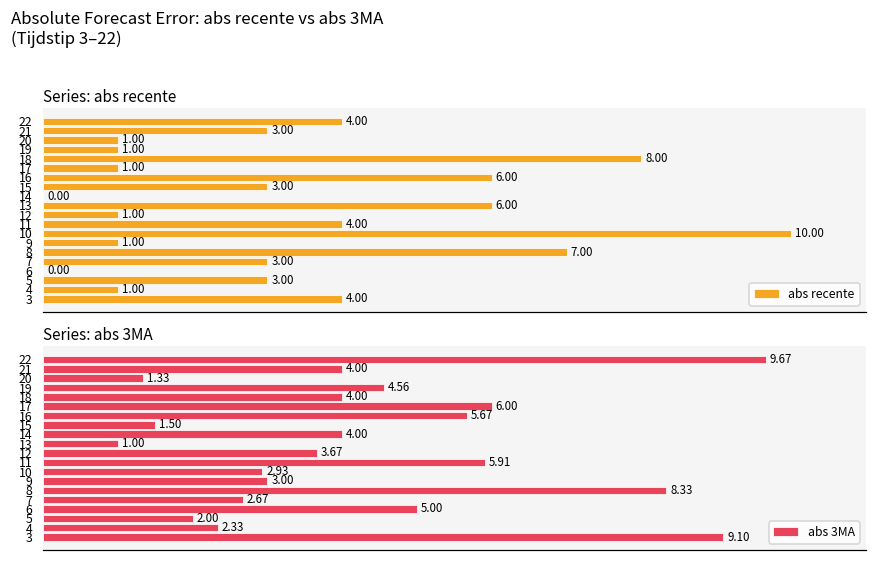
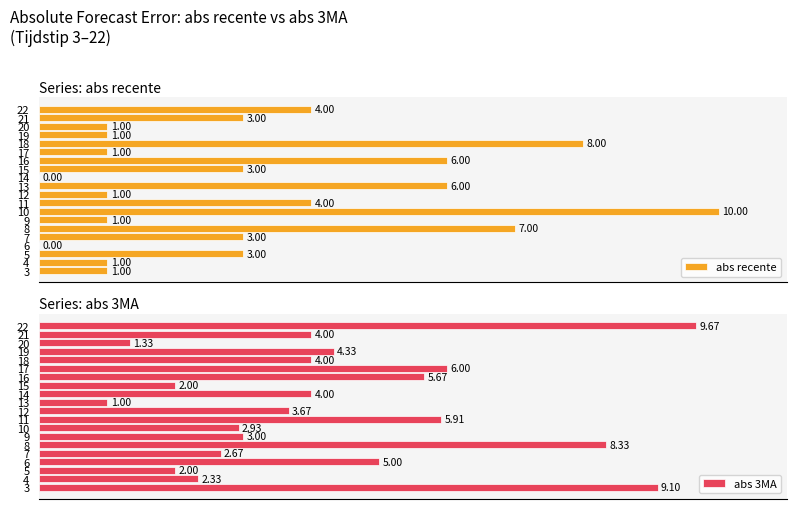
Series: abs recente, 3: 4.00 -> 1.00
Series: abs 3MA, 19: 4.56 -> 4.33
Series: abs 3MA, 15: 1.50 -> 2.00
